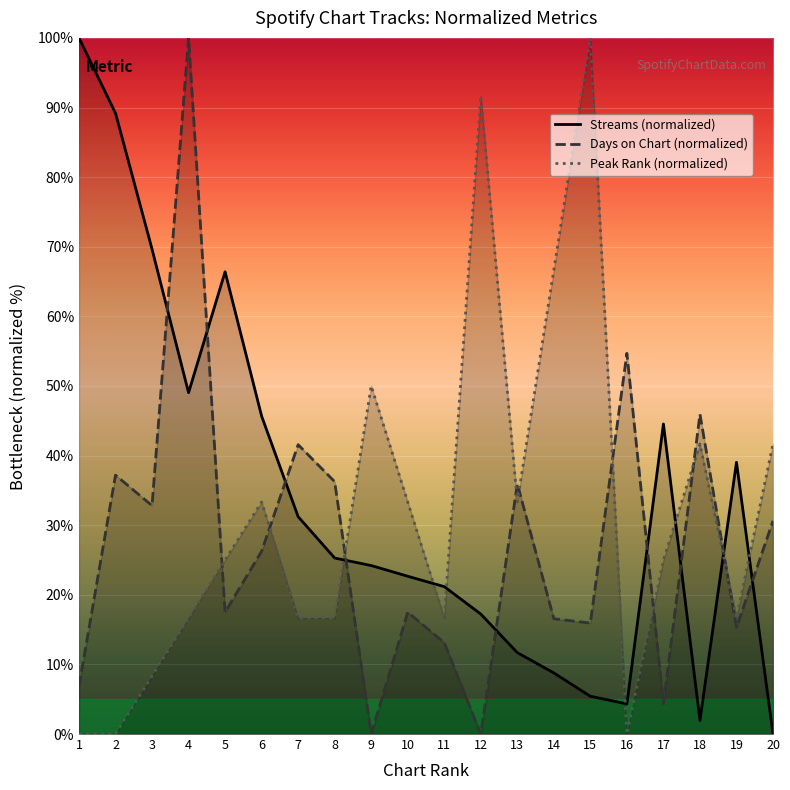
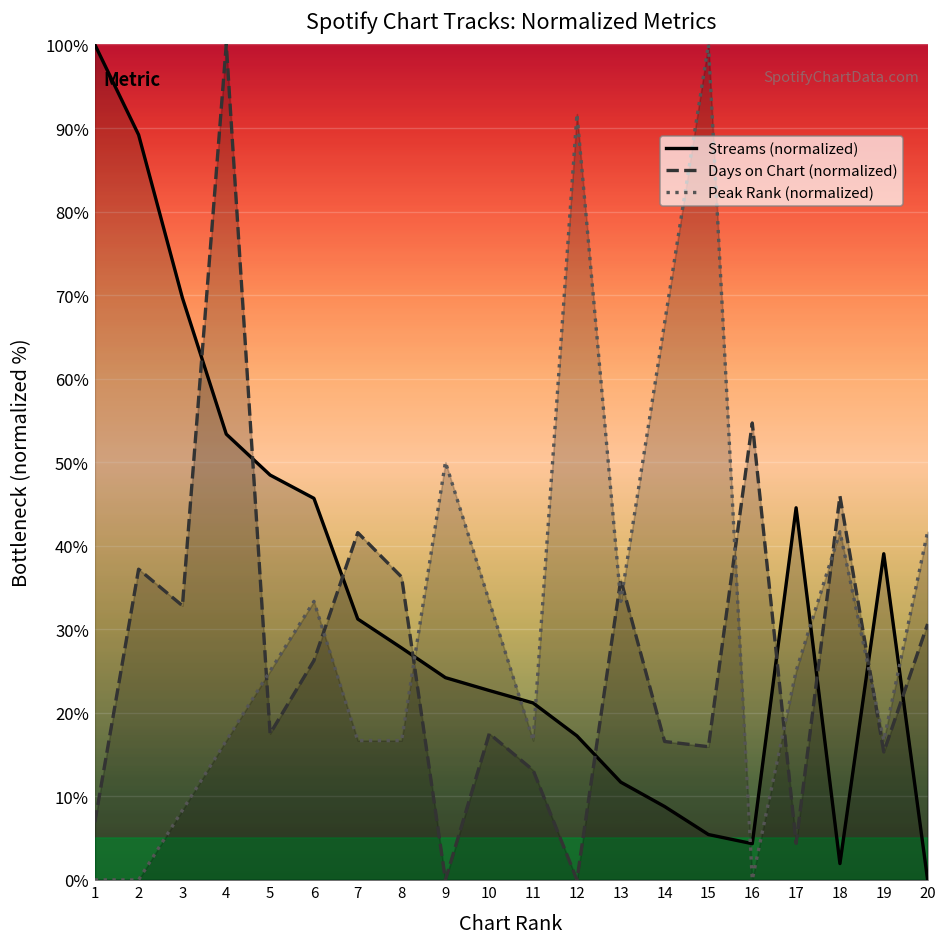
Streams (normalized), 4: 49% -> 53%
Streams (normalized), 5: 66% -> 48%
Streams (normalized), 8: 25% -> 28%
